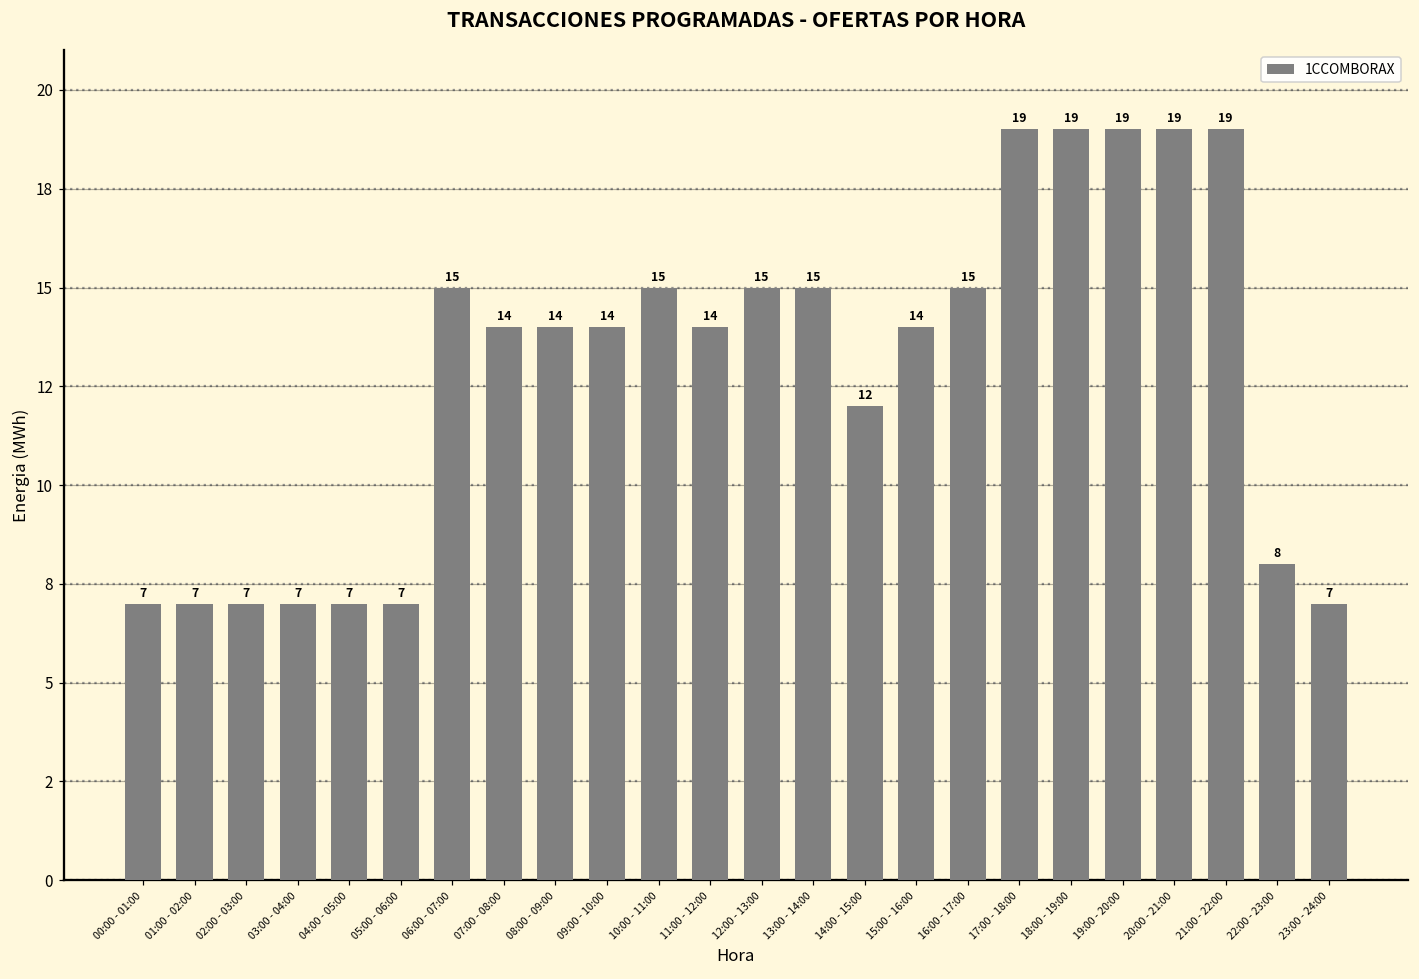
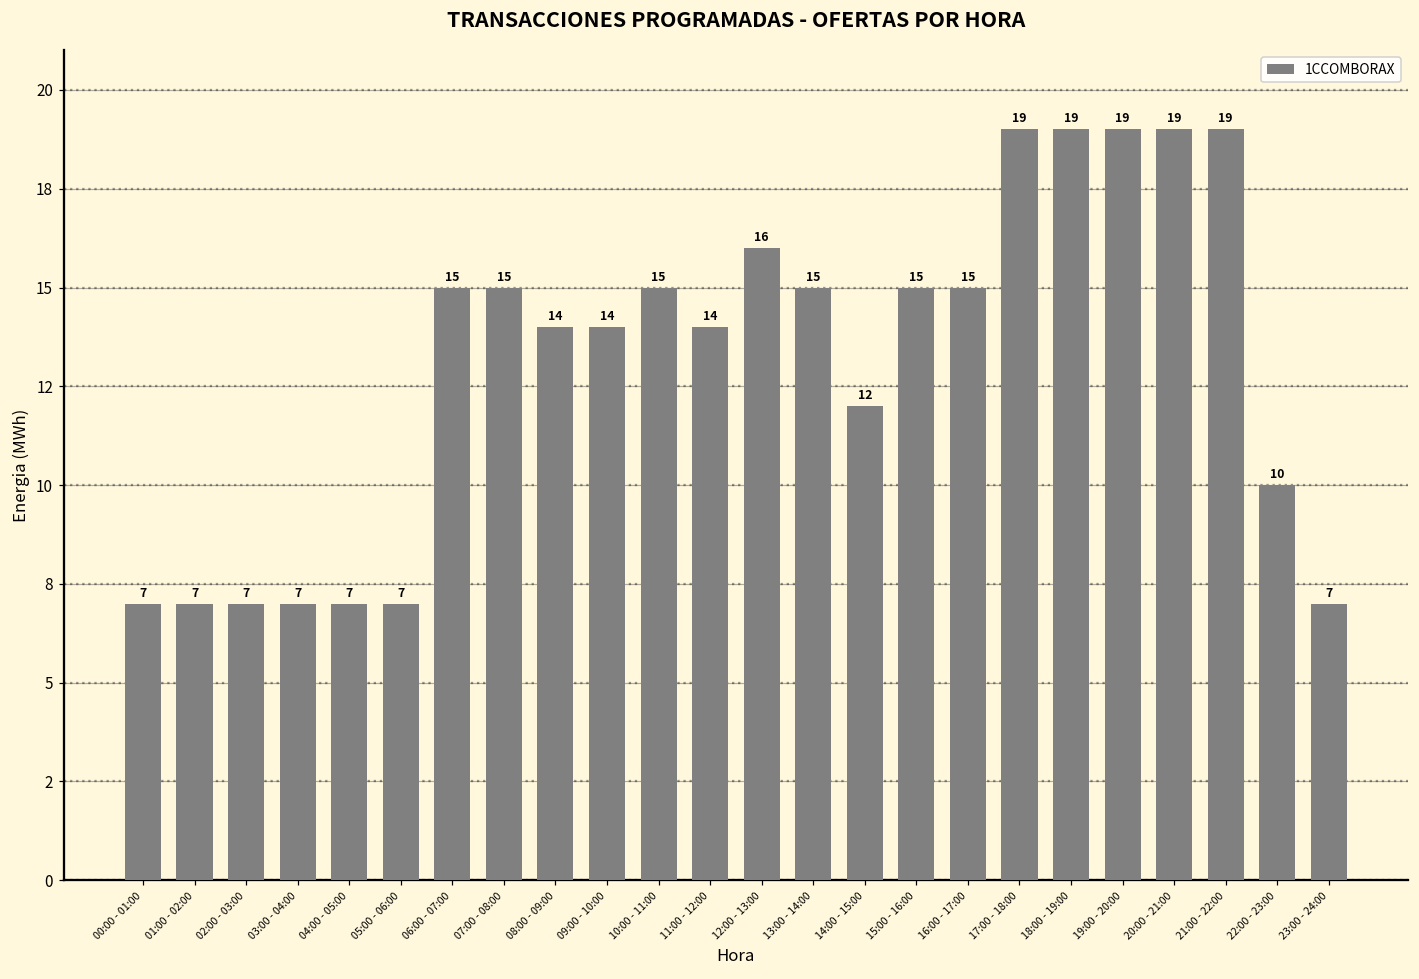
07:00 - 08:00: 14 -> 15
12:00 - 13:00: 15 -> 16
15:00 - 16:00: 14 -> 15
22:00 - 23:00: 8 -> 10
